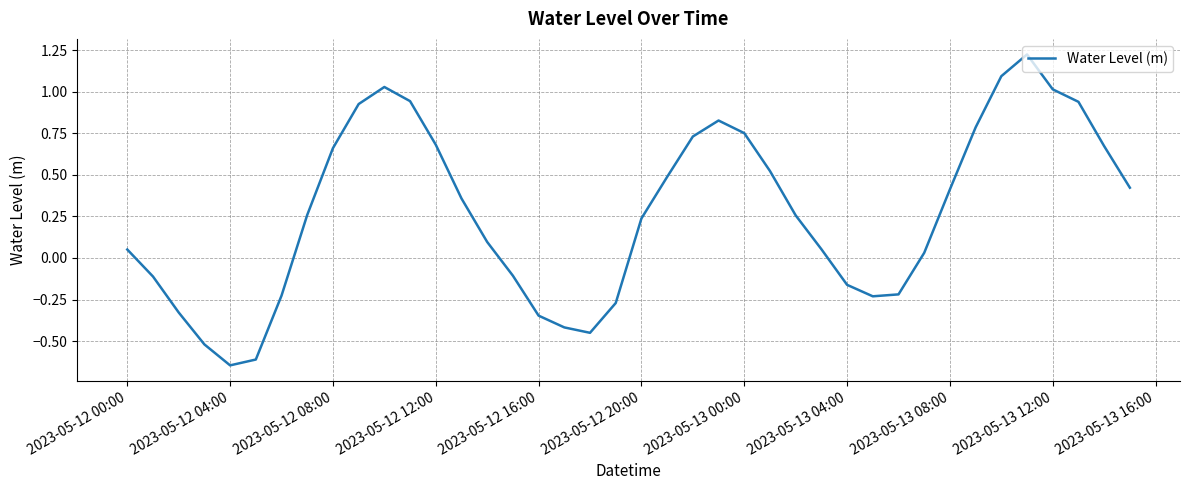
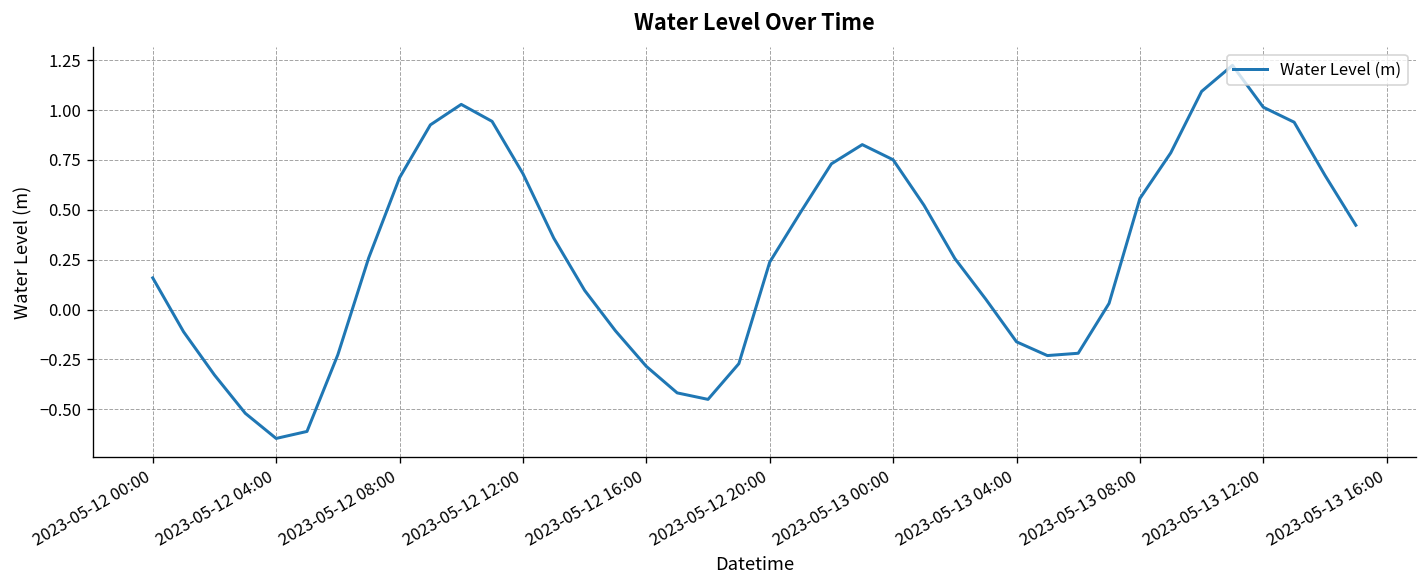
2023-05-12 00:00: 0.05 -> 0.16
2023-05-12 16:00: -0.35 -> -0.28
2023-05-13 08:00: 0.41 -> 0.56
